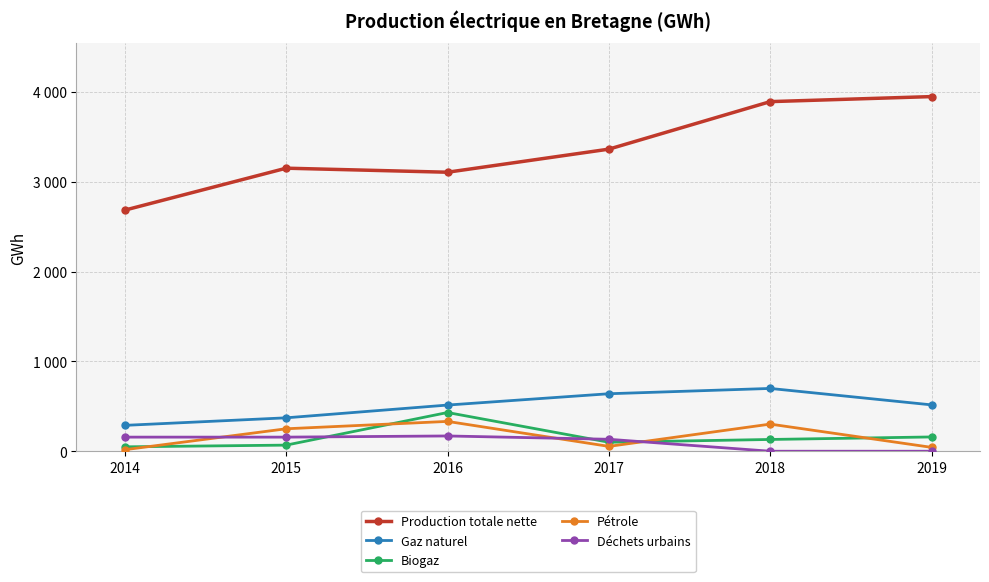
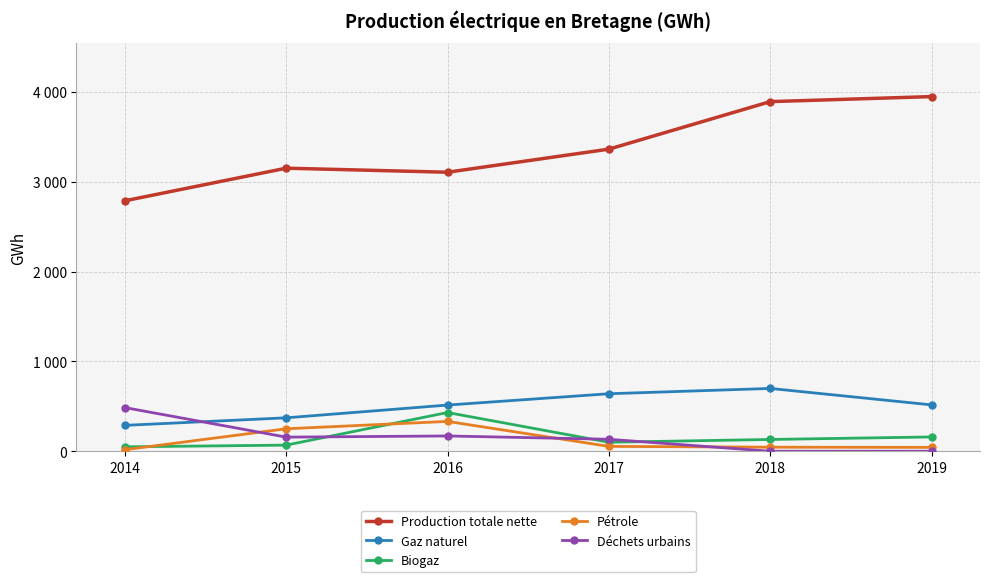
Production totale nette, 2014: 2700 -> 2800
Déchets urbains, 2014: 200 -> 500
Pétrole, 2018: 300 -> 0
